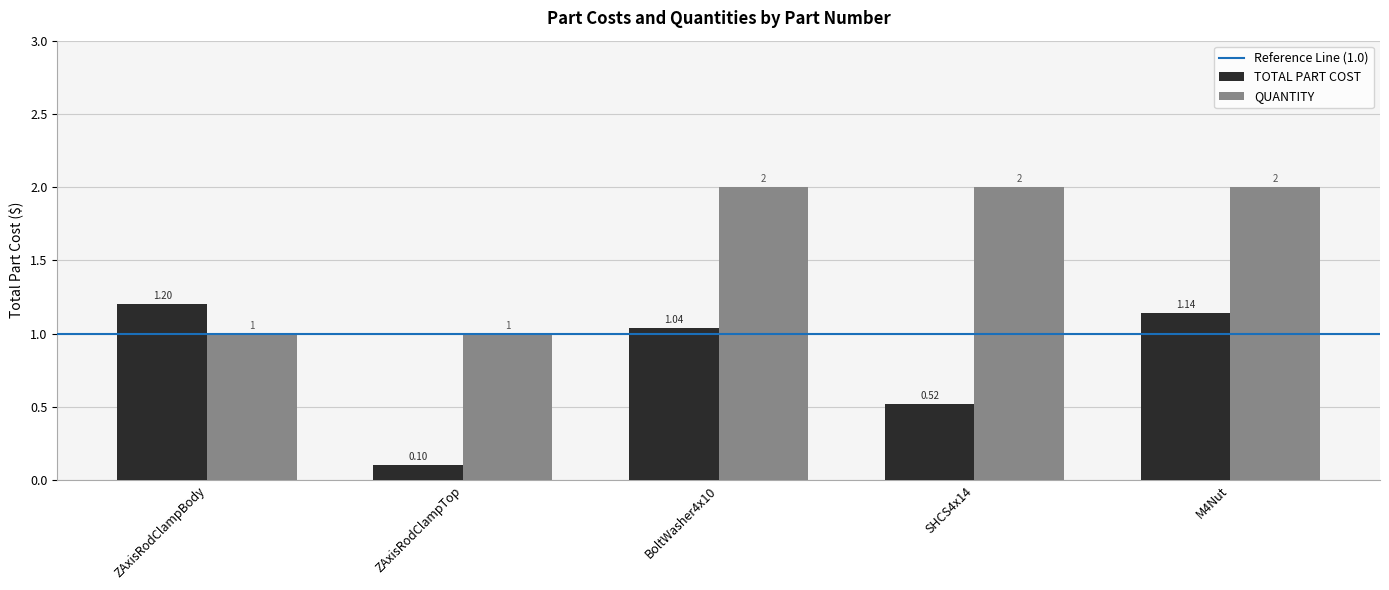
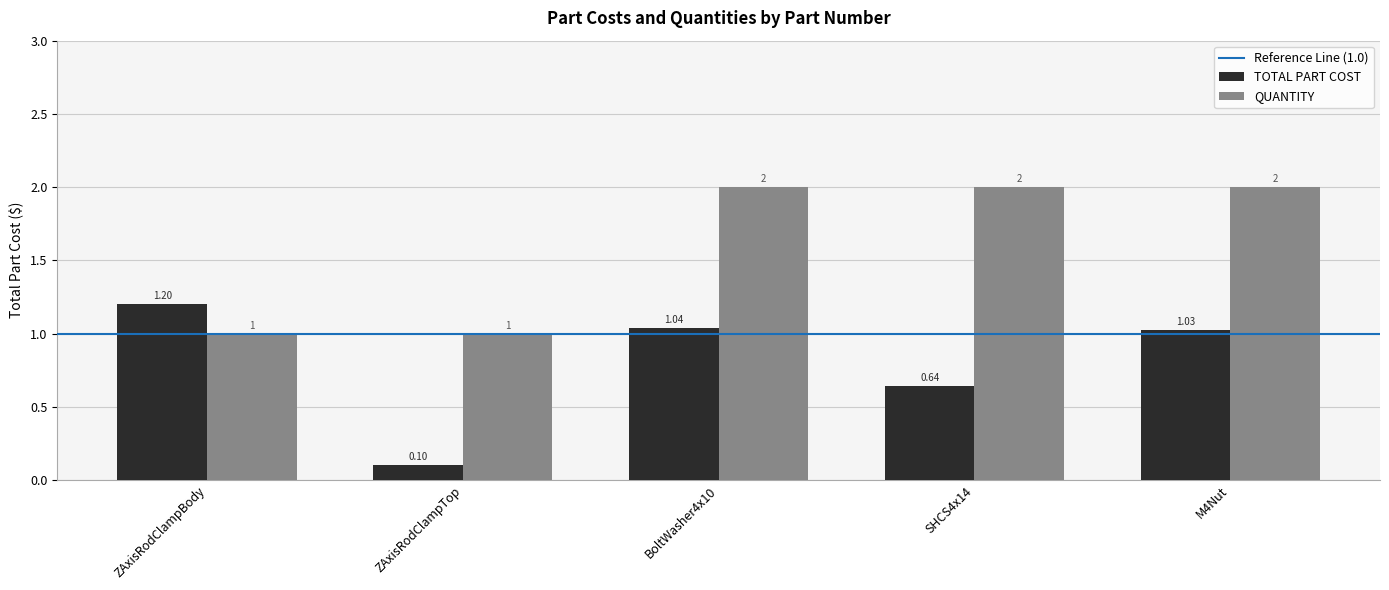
TOTAL PART COST, SHCS4x14: 0.52 -> 0.64
TOTAL PART COST, M4Nut: 1.14 -> 1.03
